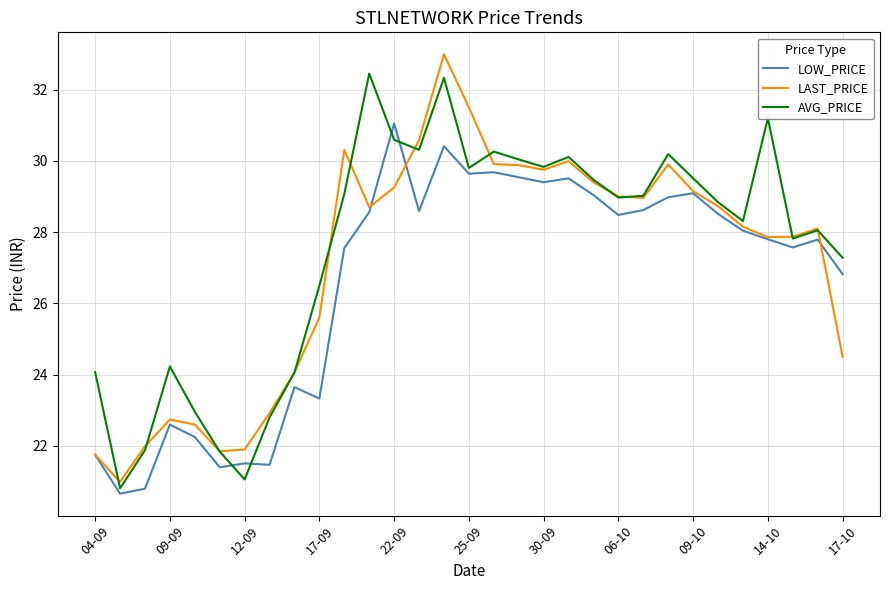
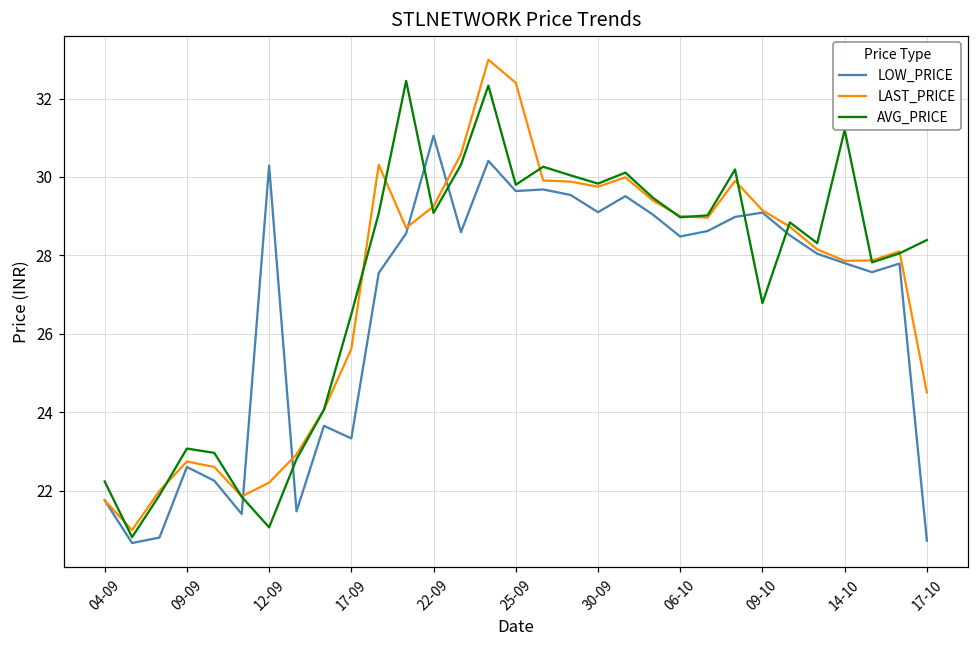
AVG_PRICE, 04-09: 24.1 -> 22.2
AVG_PRICE, 09-09: 24.2 -> 23.1
LOW_PRICE, 12-09: 21.5 -> 30.3
LAST_PRICE, 12-09: 21.9 -> 22.2
AVG_PRICE, 22-09: 30.6 -> 29.1
LAST_PRICE, 25-09: 31.5 -> 32.4
LOW_PRICE, 30-09: 29.4 -> 29.1
AVG_PRICE, 09-10: 29.5 -> 26.8
LOW_PRICE, 17-10: 26.8 -> 20.7
AVG_PRICE, 17-10: 27.3 -> 28.4
